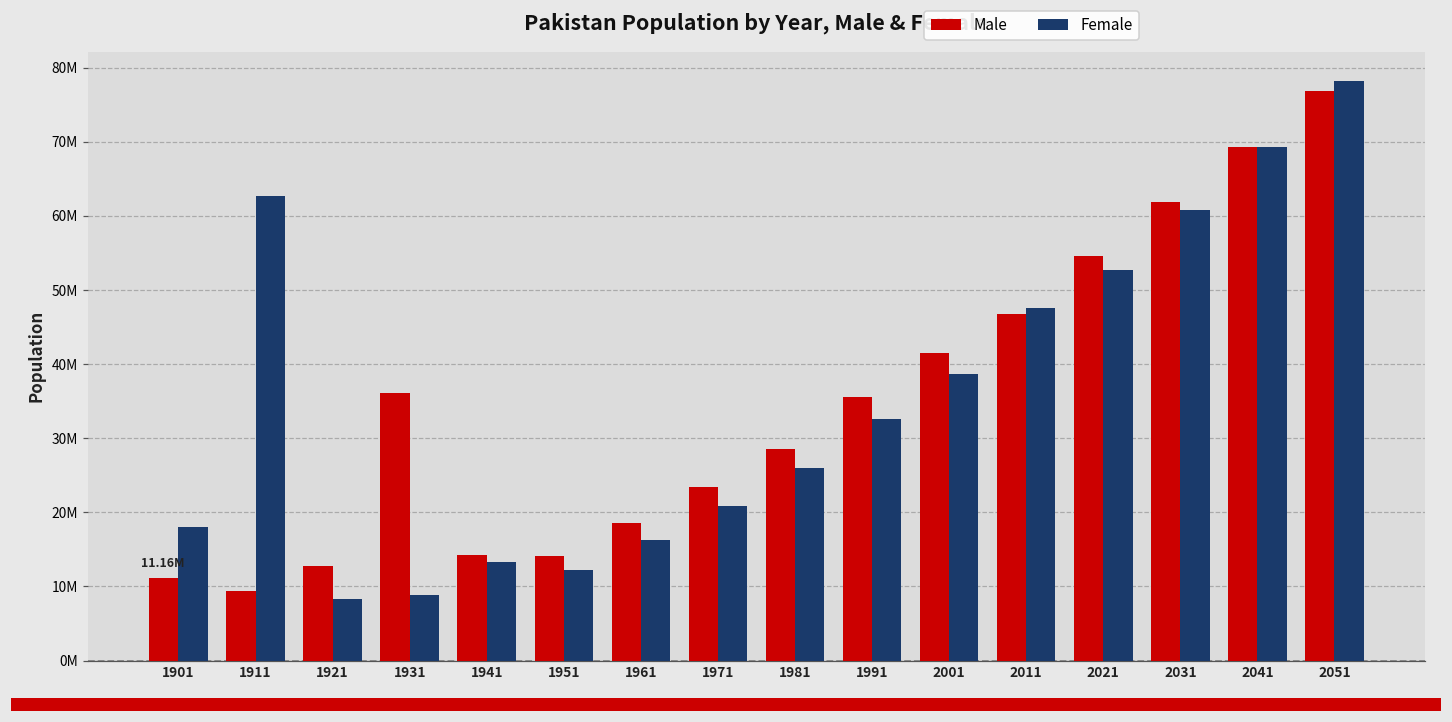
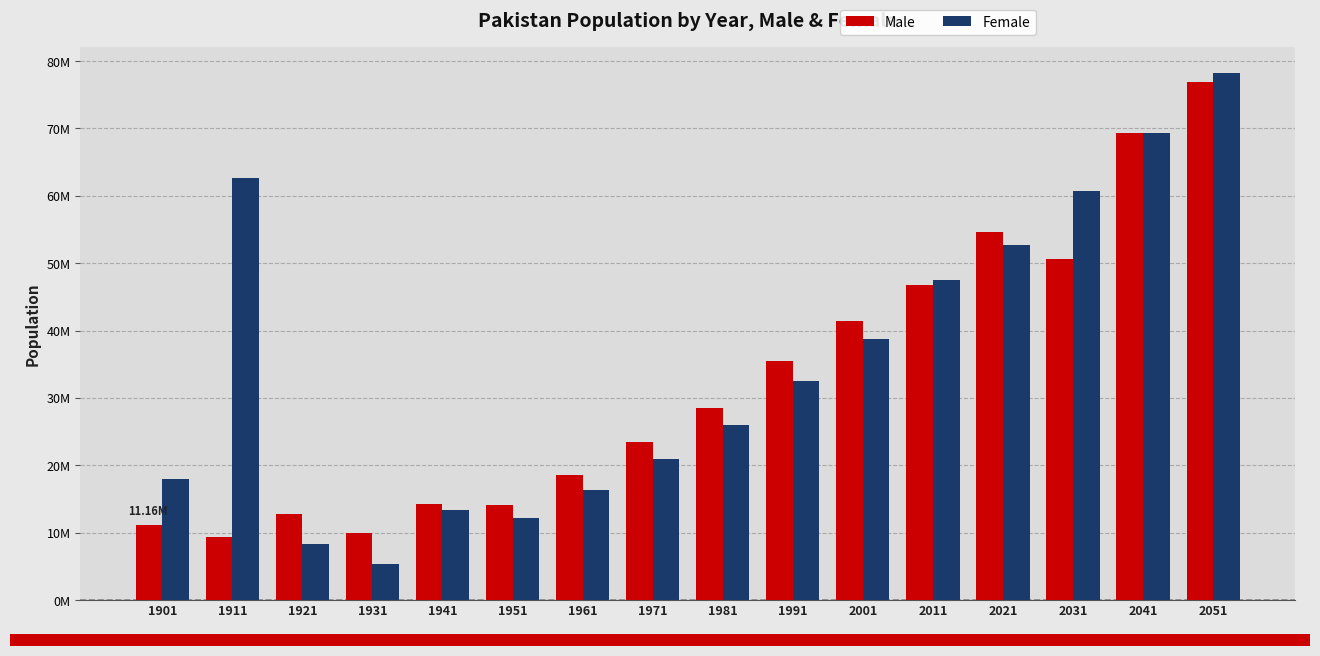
Male, 1931: 36000000 -> 10000000
Female, 1931: 9000000 -> 5000000
Male, 2031: 62000000 -> 51000000
